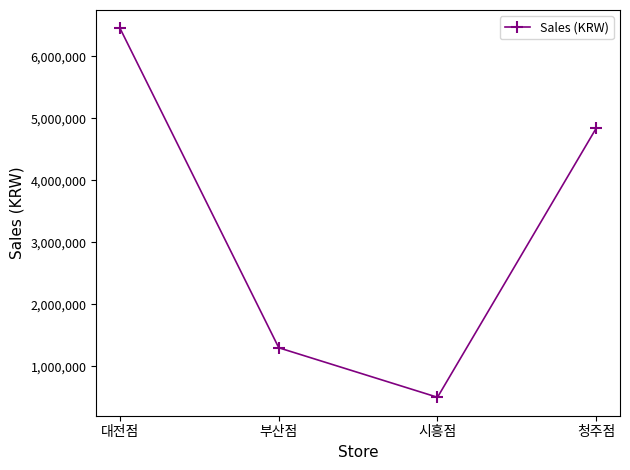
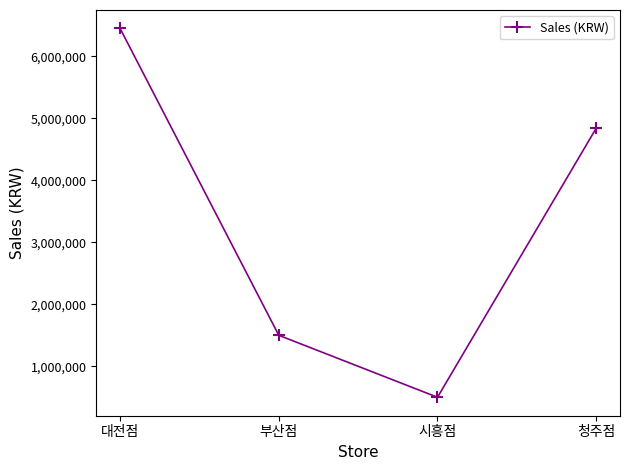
부산점: 1,300,000 -> 1,500,000
